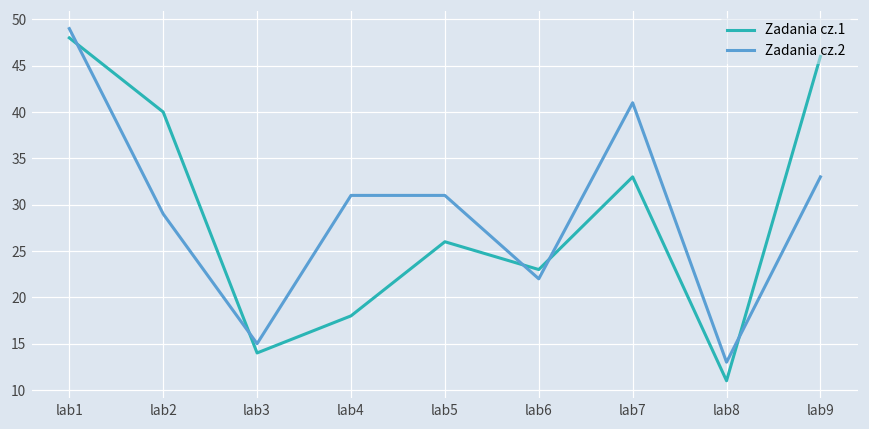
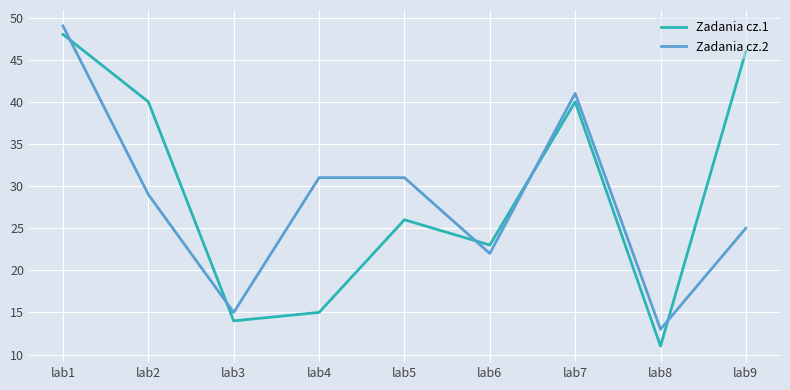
Zadania cz.1, lab4: 18 -> 15
Zadania cz.1, lab7: 33 -> 40
Zadania cz.2, lab9: 33 -> 25
